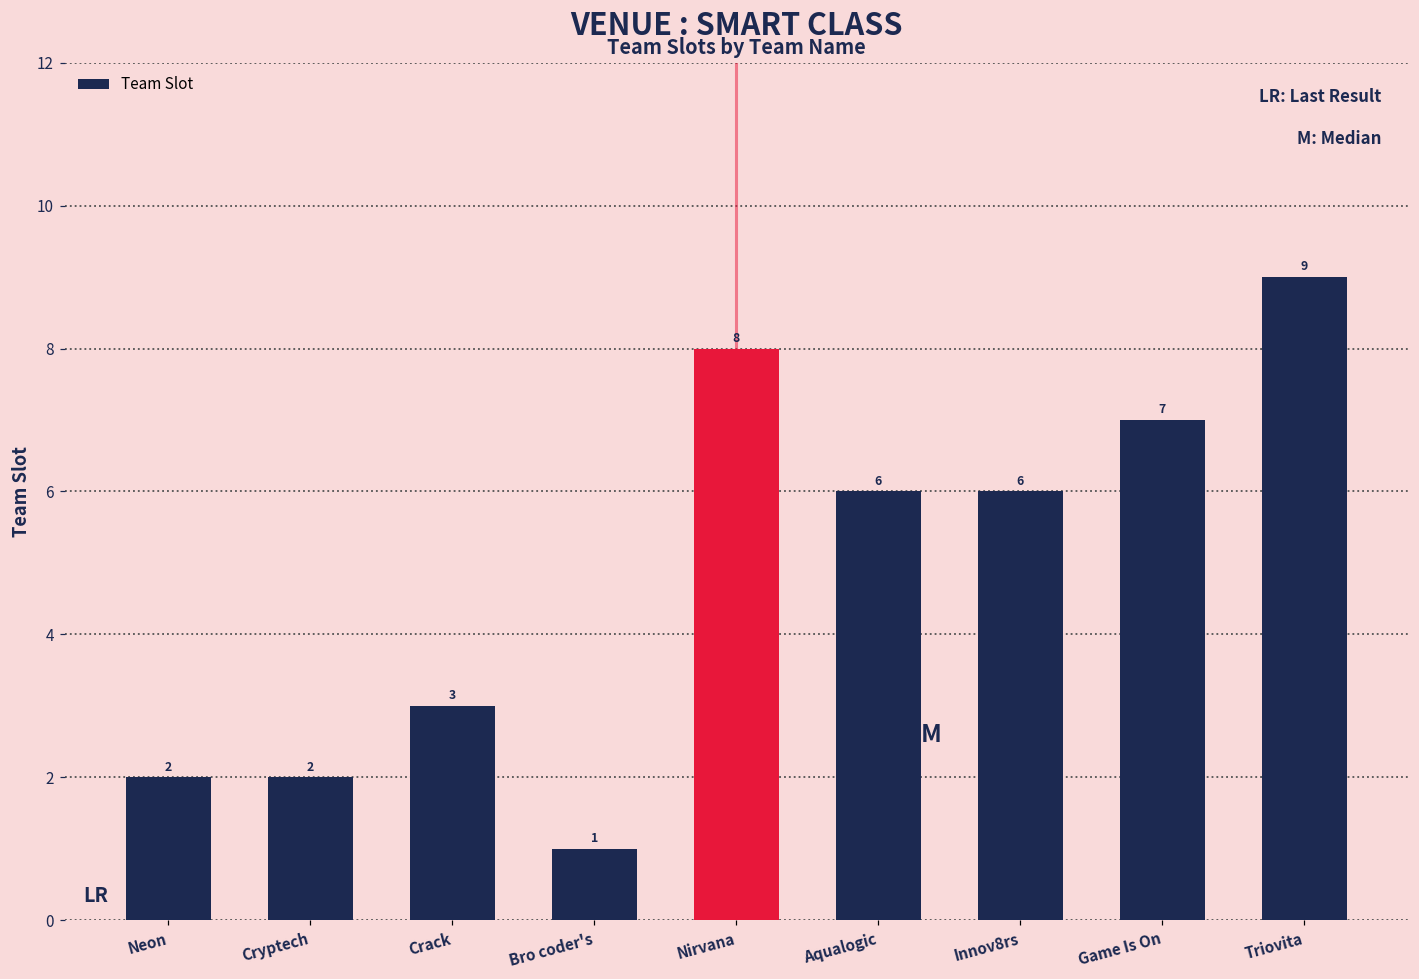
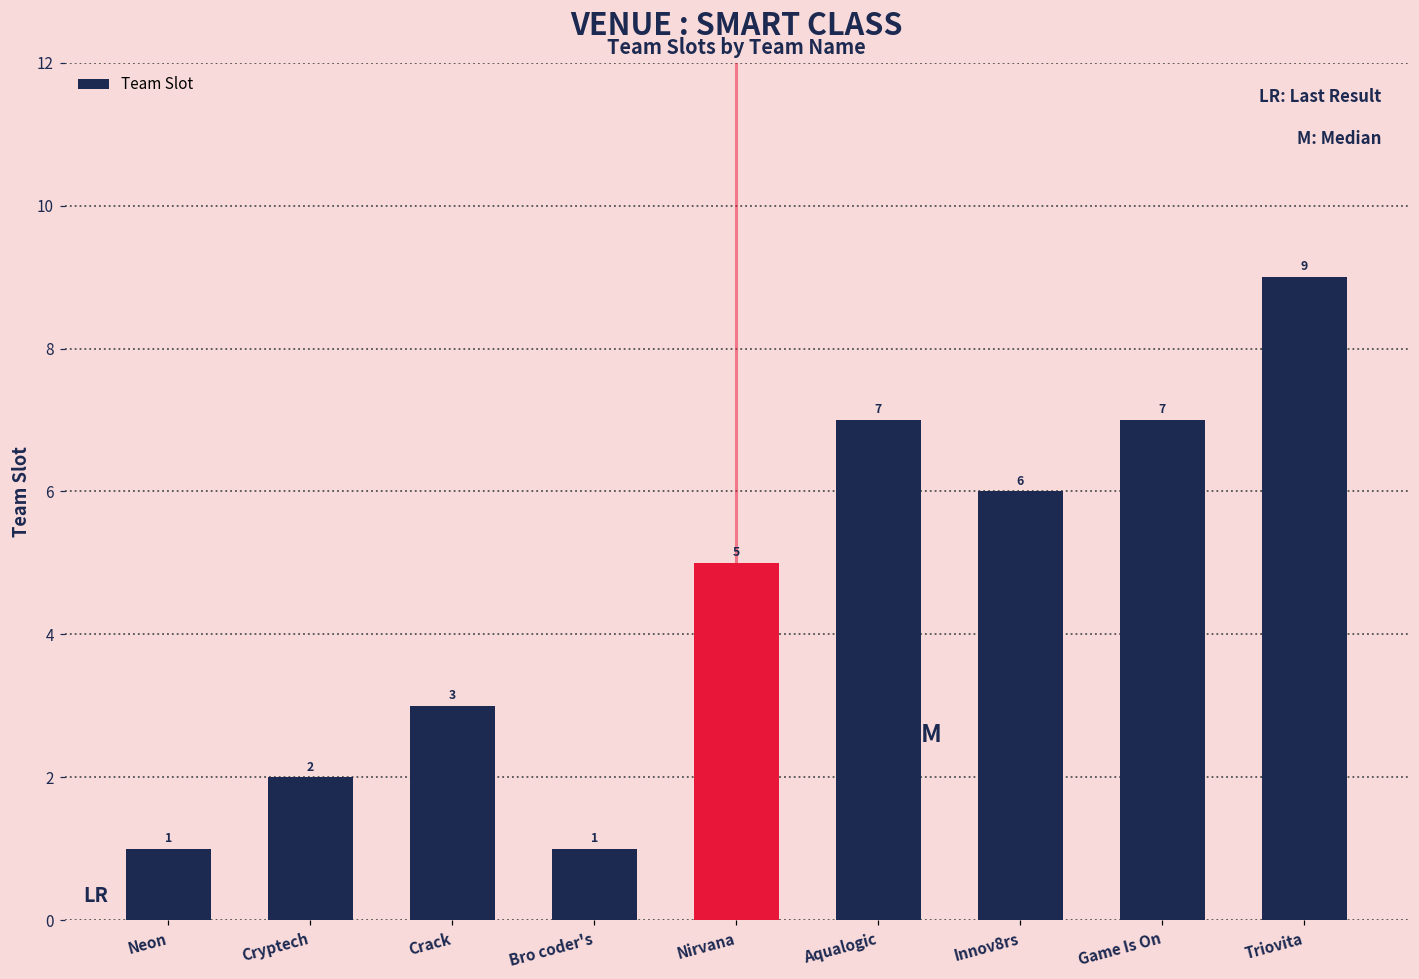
Neon: 2 -> 1
Nirvana: 8 -> 5
Aqualogic: 6 -> 7
